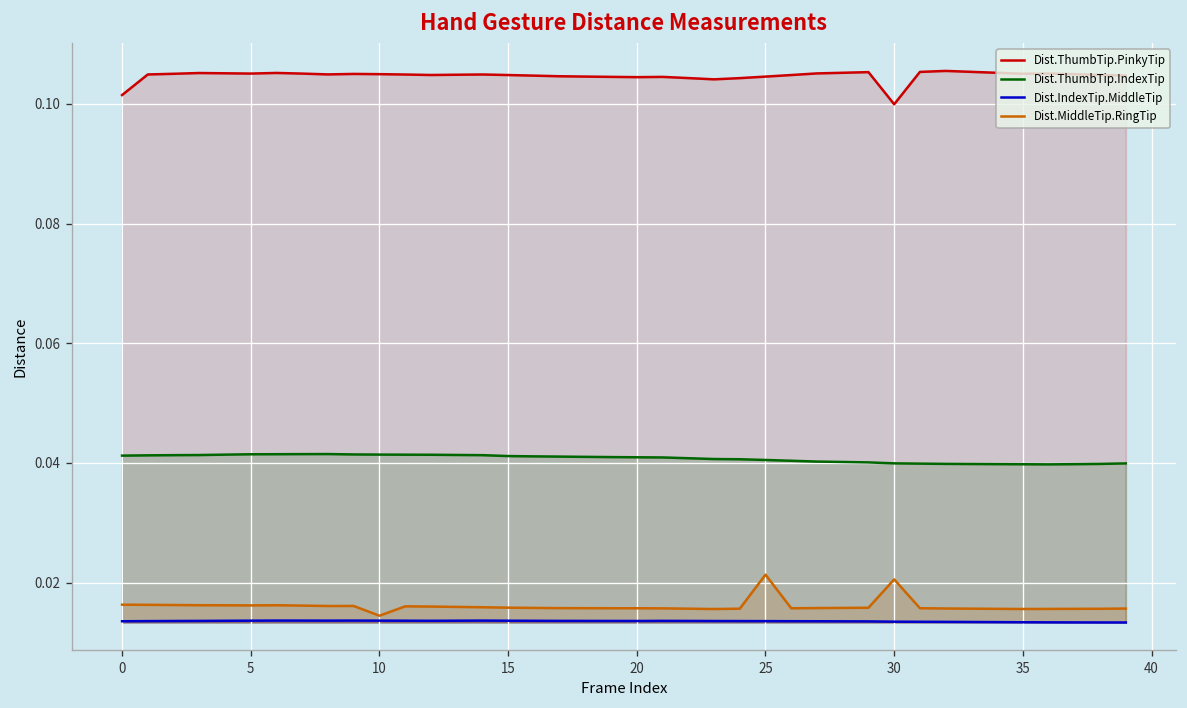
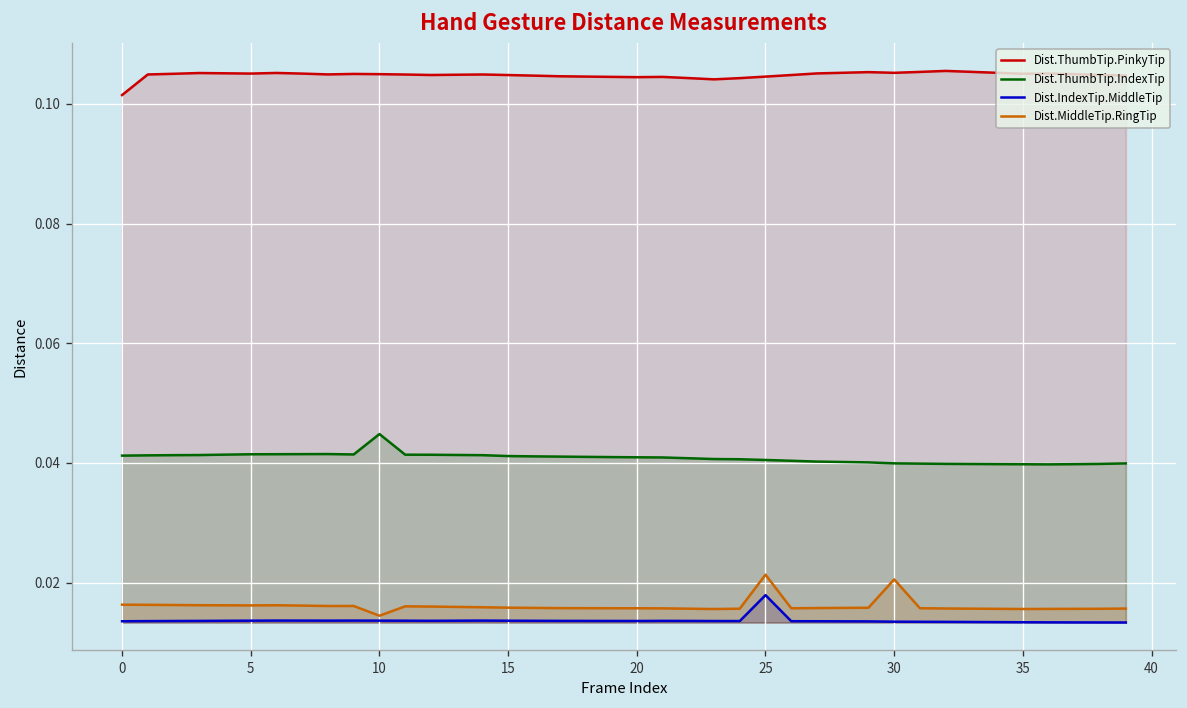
Dist.ThumbTip.IndexTip, 10: 0.041 -> 0.045
Dist.IndexTip.MiddleTip, 25: 0.014 -> 0.018
Dist.ThumbTip.PinkyTip, 30: 0.100 -> 0.105
